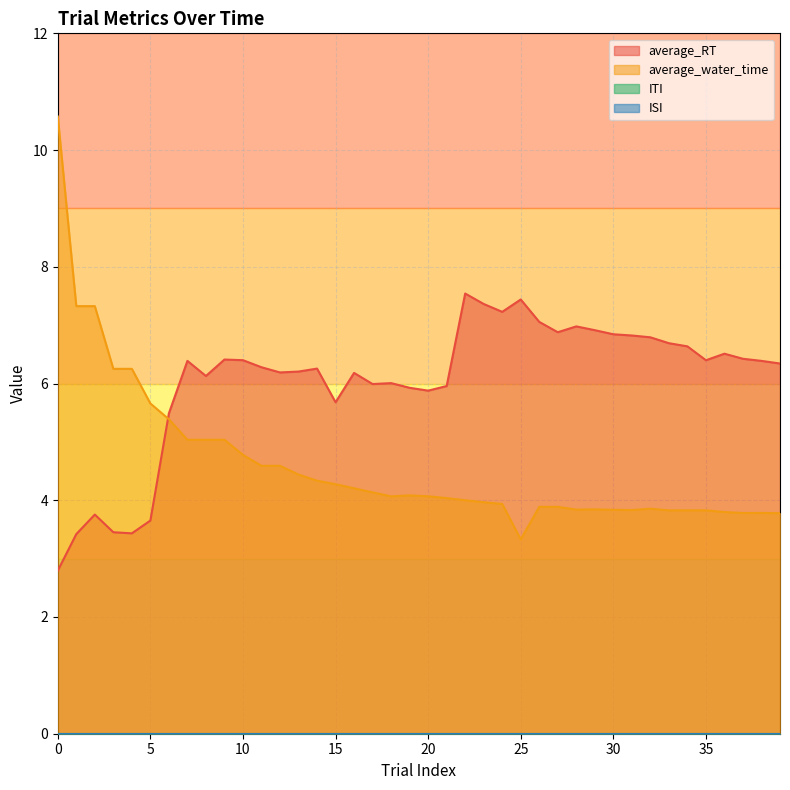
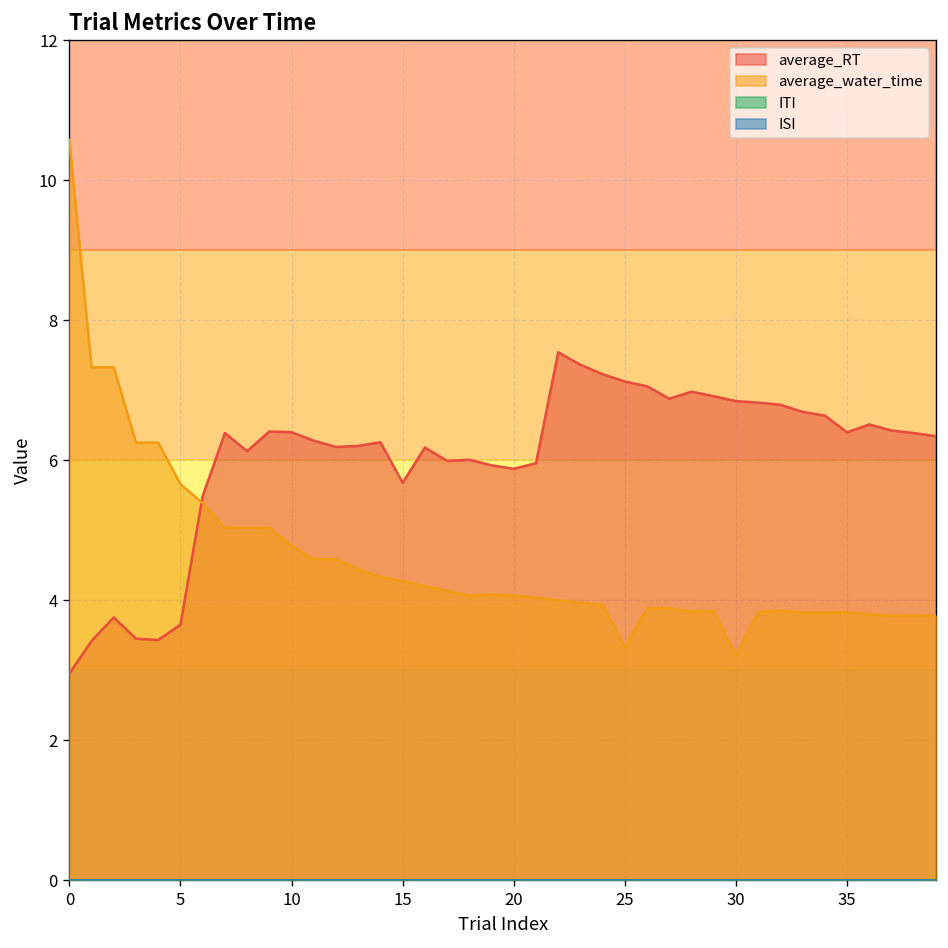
average_RT, 0: 2.8 -> 3.0
average_RT, 25: 7.4 -> 7.1
average_water_time, 30: 3.8 -> 3.2
